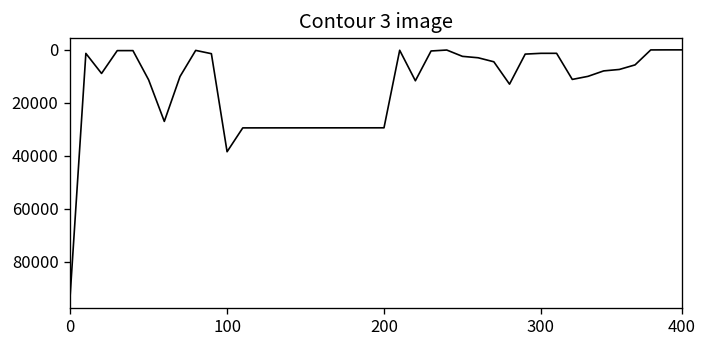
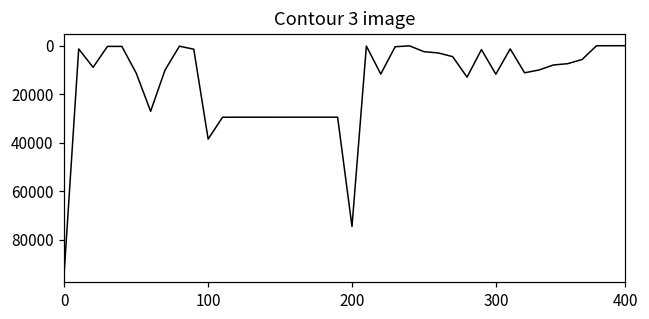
200: 29000 -> 74000
300: 1000 -> 12000
